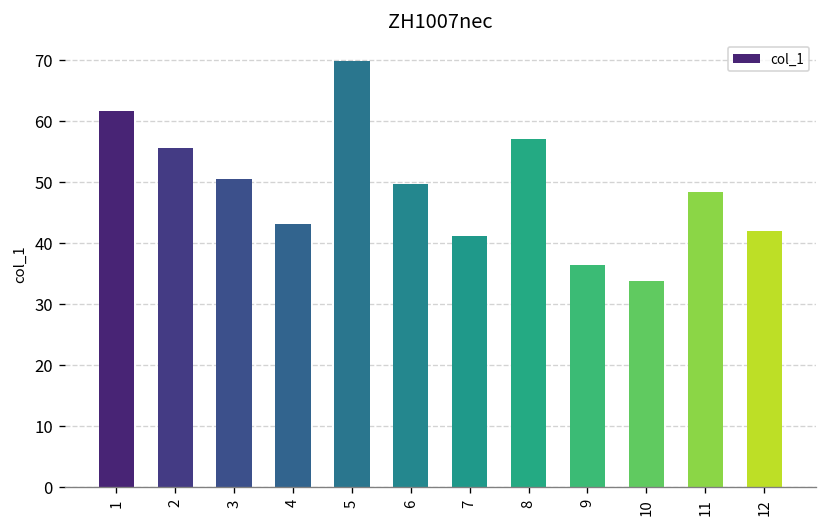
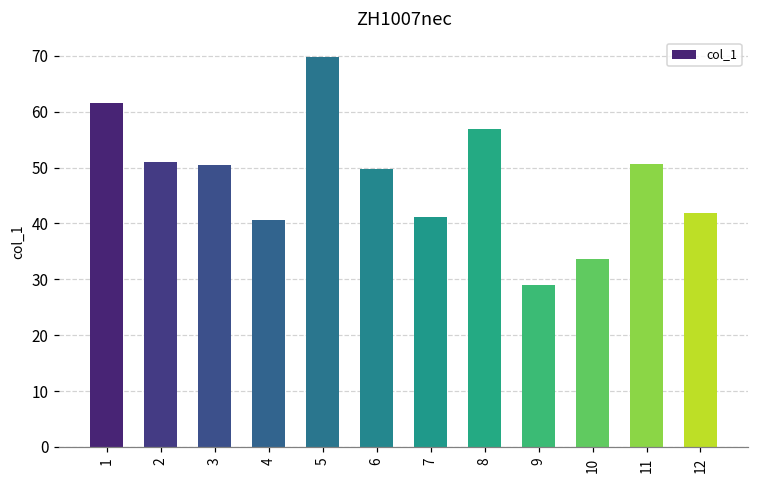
2: 56 -> 51
4: 43 -> 41
9: 36 -> 29
11: 48 -> 51
